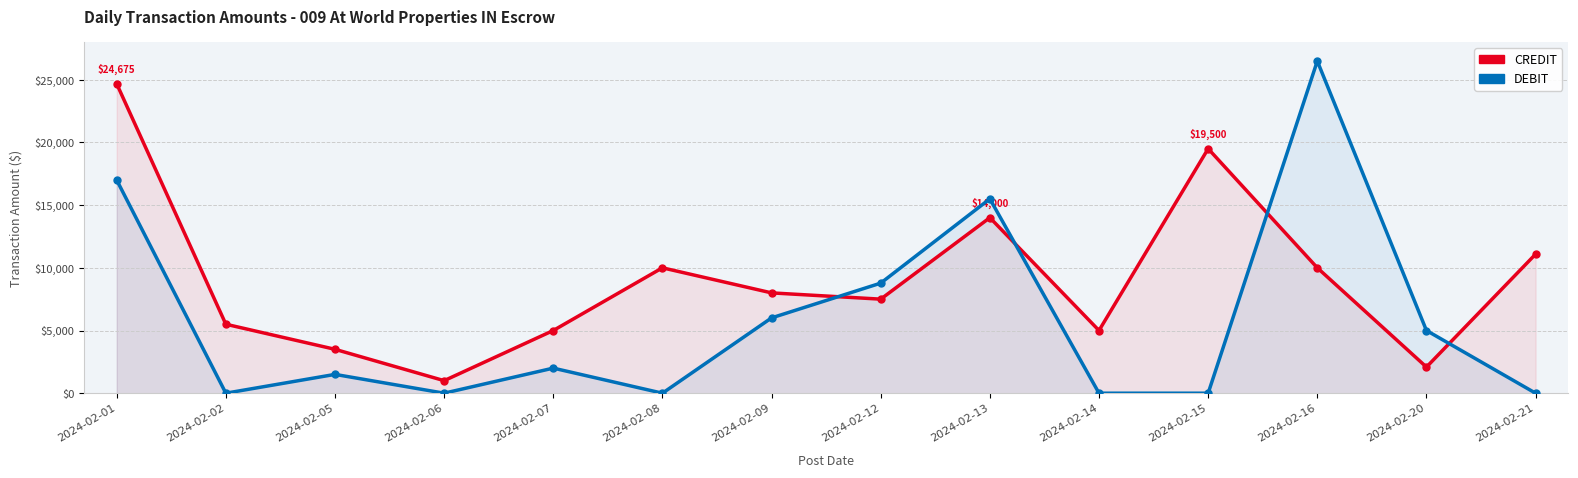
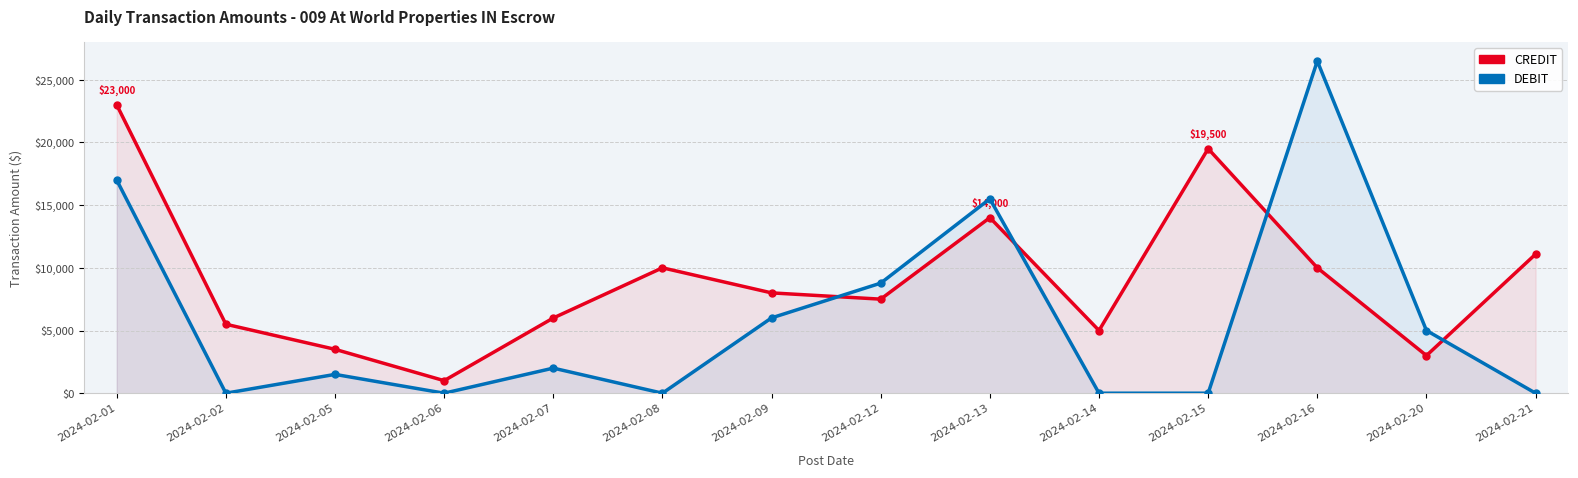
CREDIT, 2024-02-01: $24,675 -> $23,000
CREDIT, 2024-02-07: $5,000 -> $6,000
CREDIT, 2024-02-20: $2,100 -> $3,000
